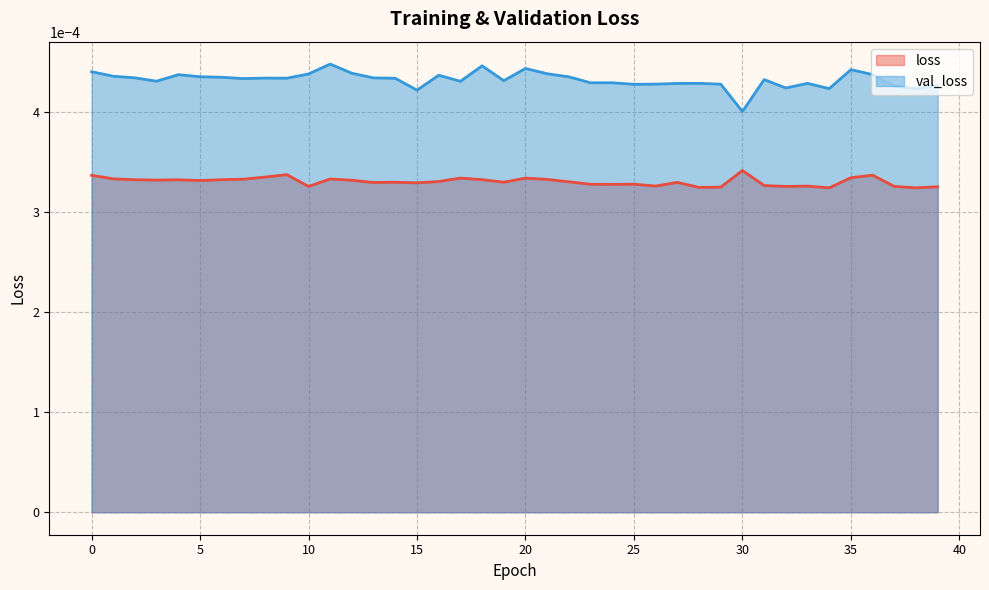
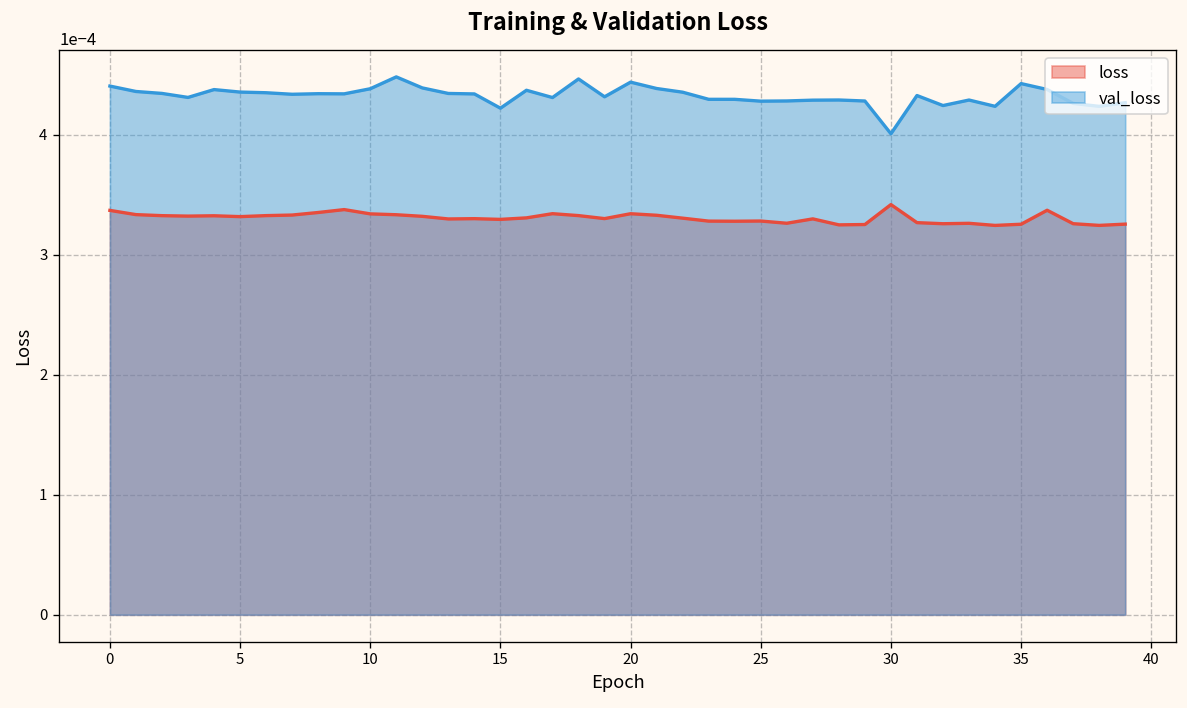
loss, 10: 0.000326 -> 0.000334
loss, 35: 0.000335 -> 0.000326
